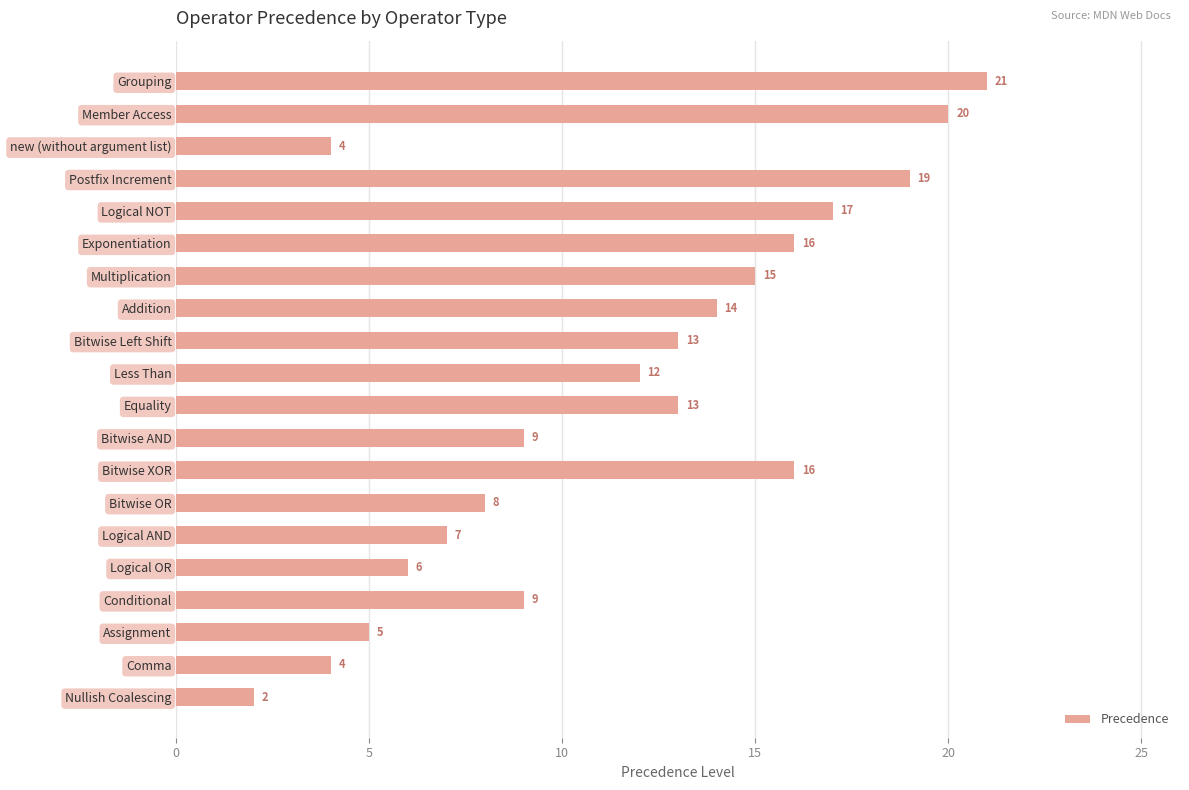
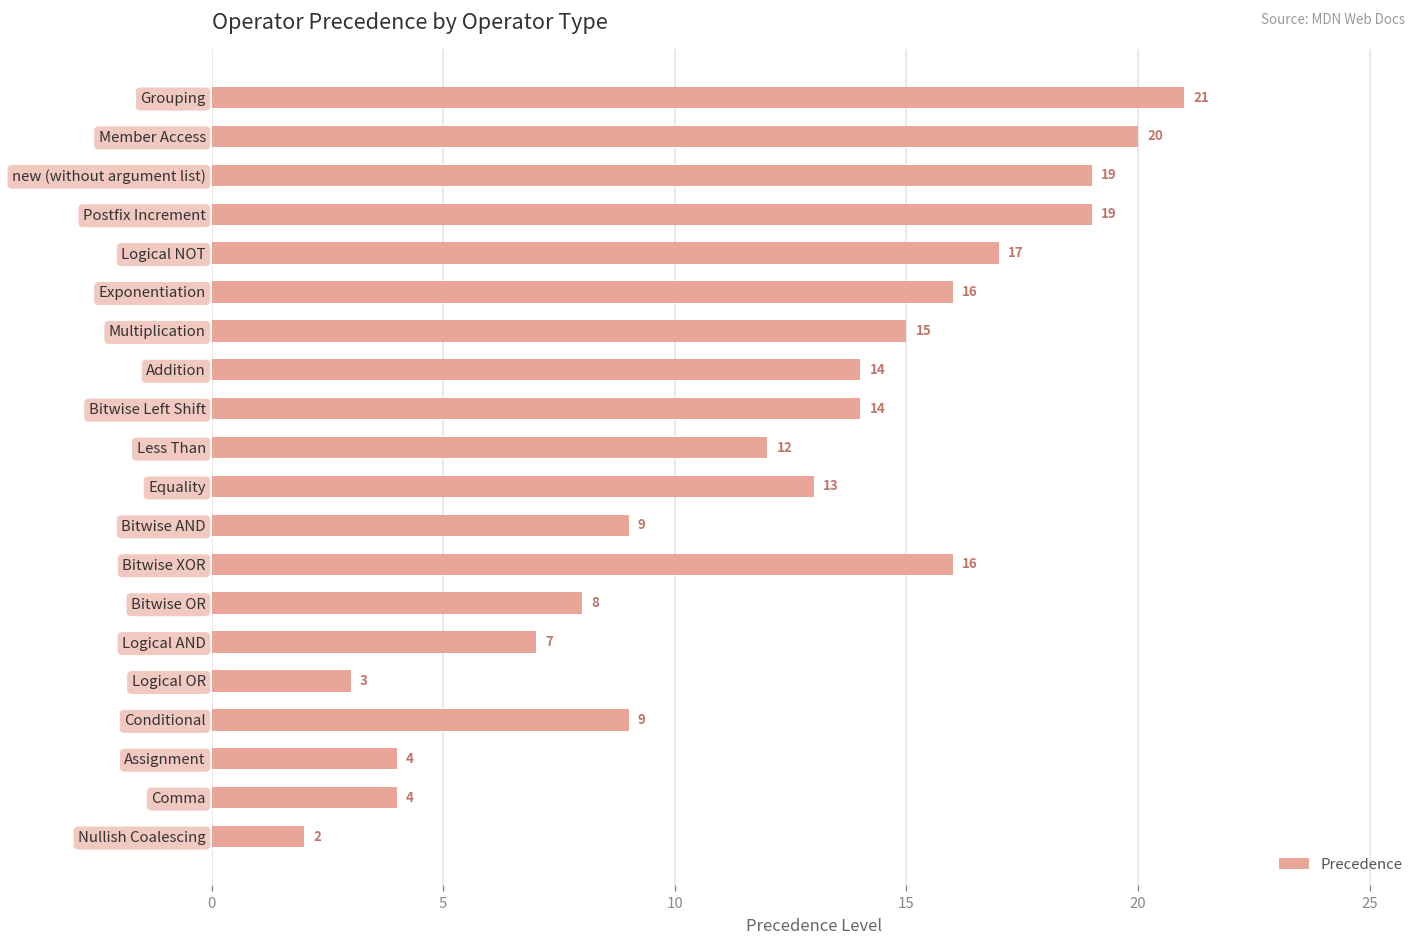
new (without argument list): 4 -> 19
Bitwise Left Shift: 13 -> 14
Logical OR: 6 -> 3
Assignment: 5 -> 4
